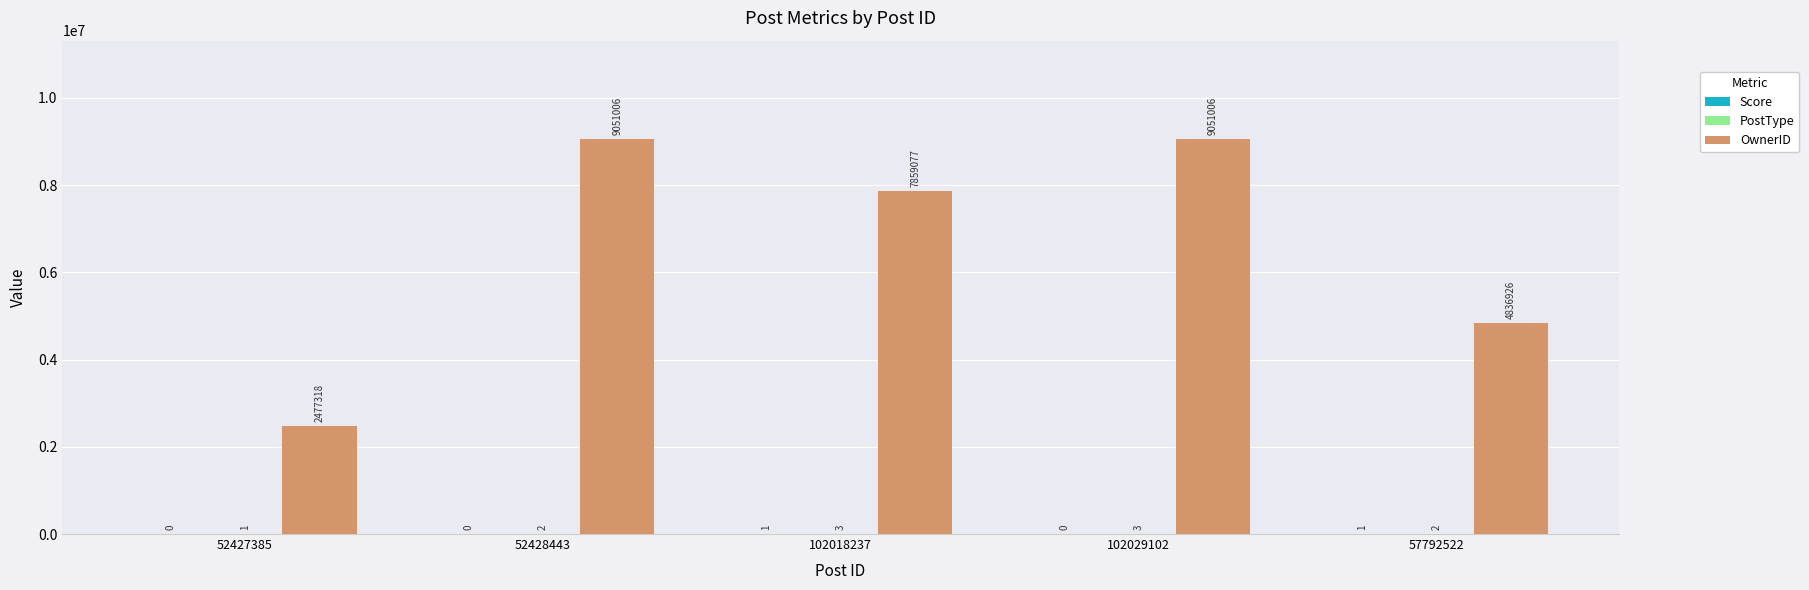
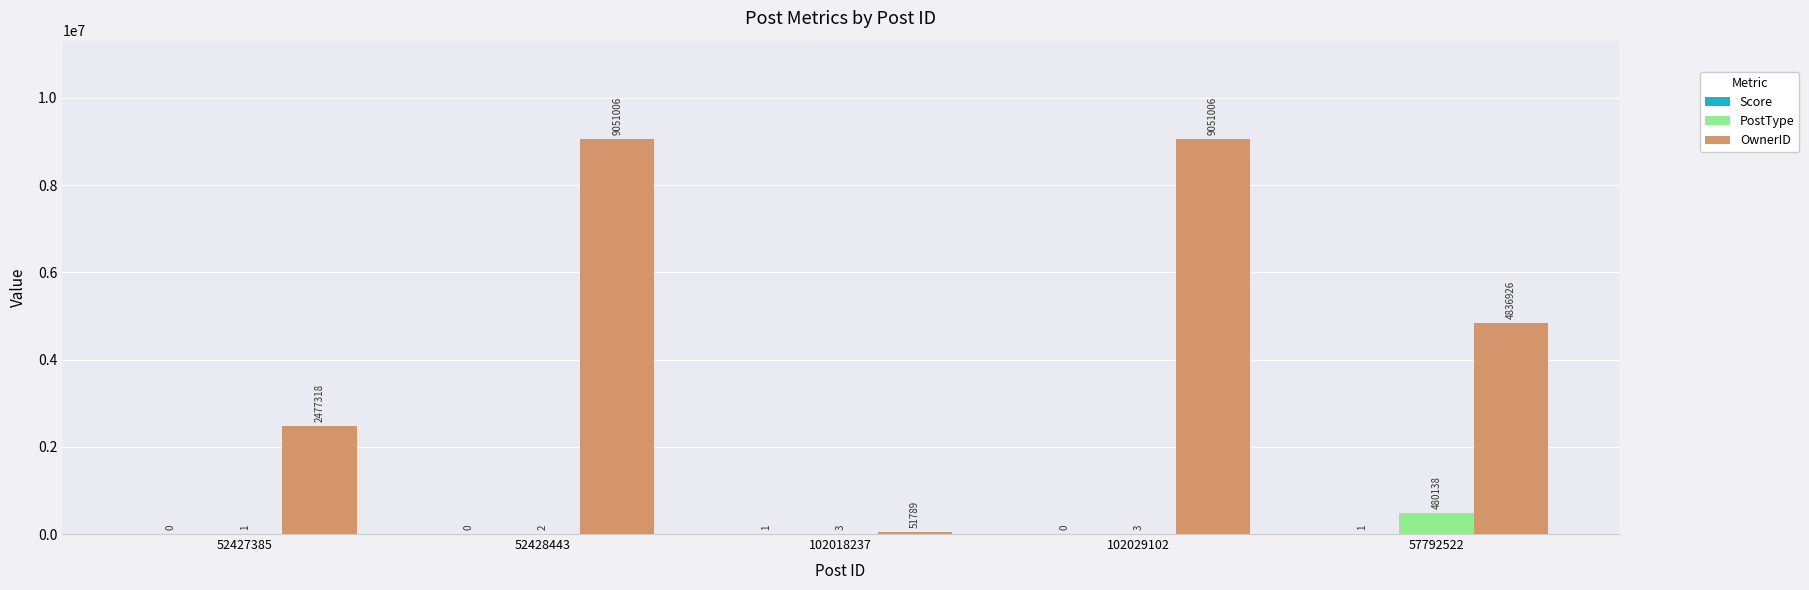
OwnerID, 102018237: 7859077 -> 51789
PostType, 57792522: 2 -> 480138
